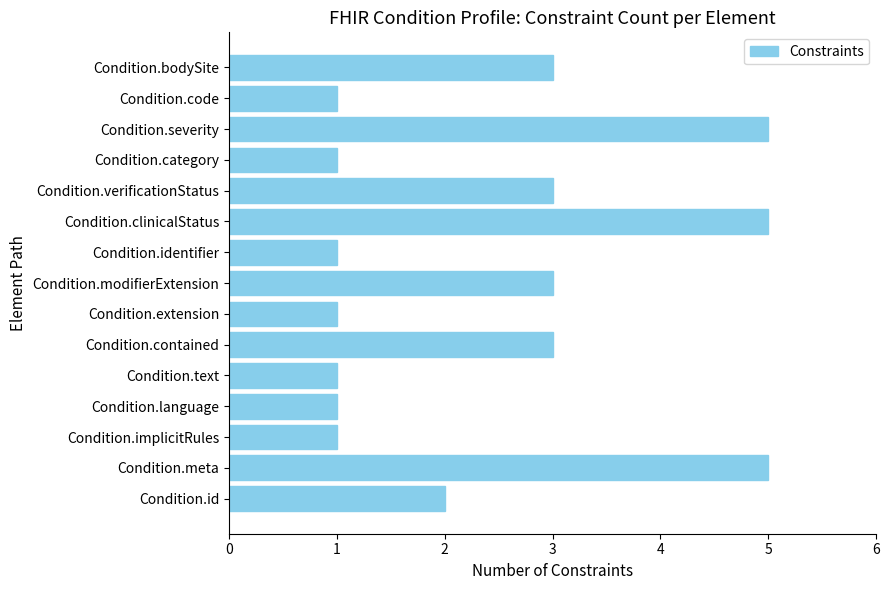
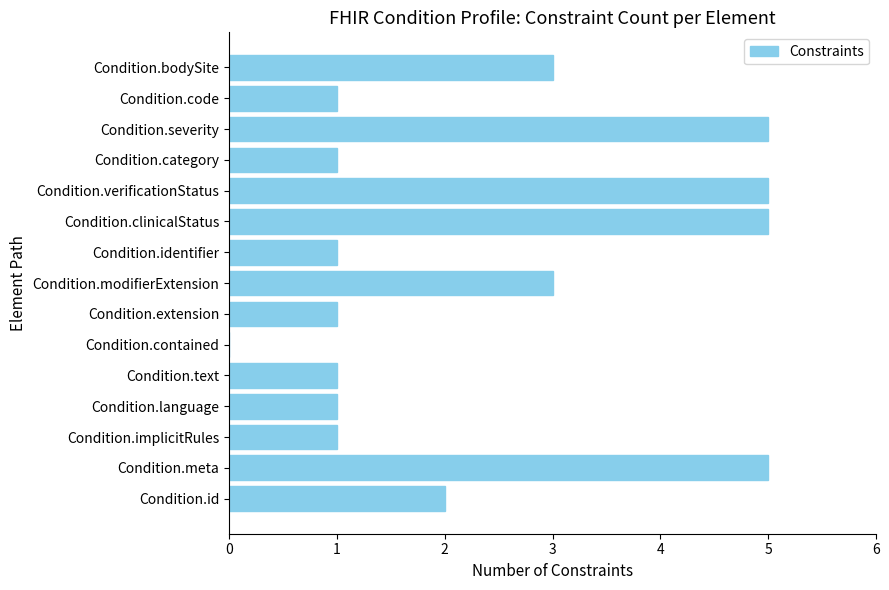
Condition.verificationStatus: 3 -> 5
Condition.contained: 3 -> 0
